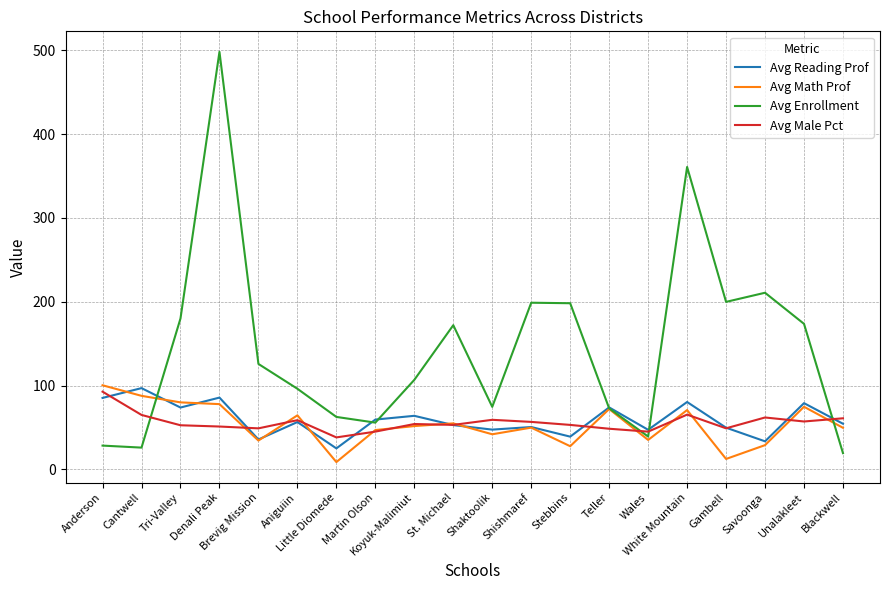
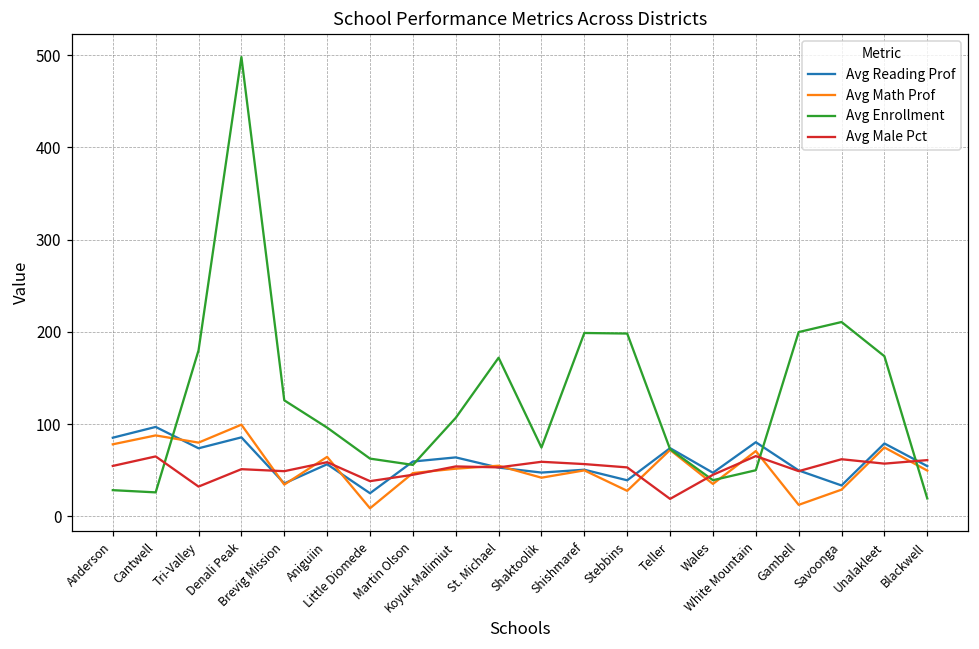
Avg Math Prof, Anderson: 100 -> 80
Avg Male Pct, Anderson: 90 -> 50
Avg Male Pct, Tri-Valley: 50 -> 30
Avg Math Prof, Denali Peak: 80 -> 100
Avg Male Pct, Teller: 50 -> 20
Avg Enrollment, White Mountain: 360 -> 50
